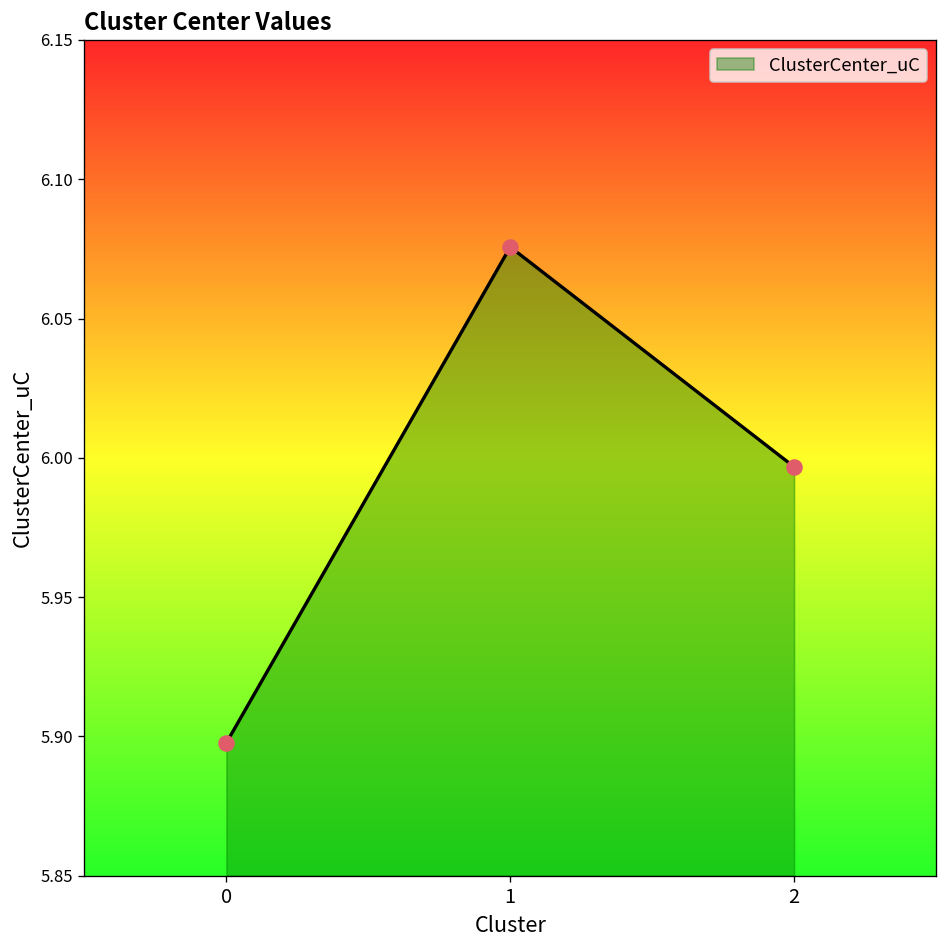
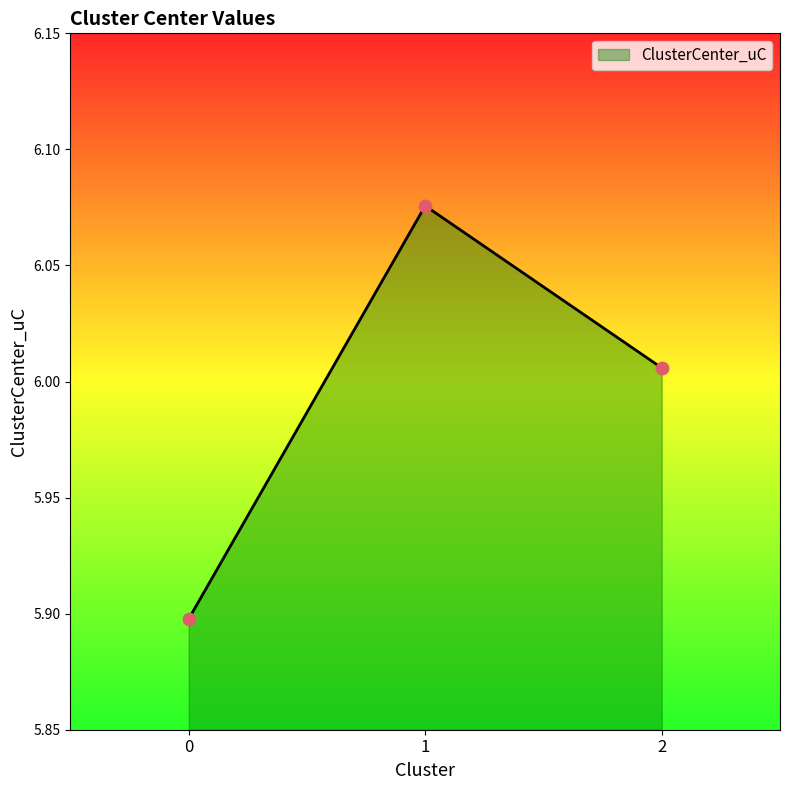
2: 5.997 -> 6.006
